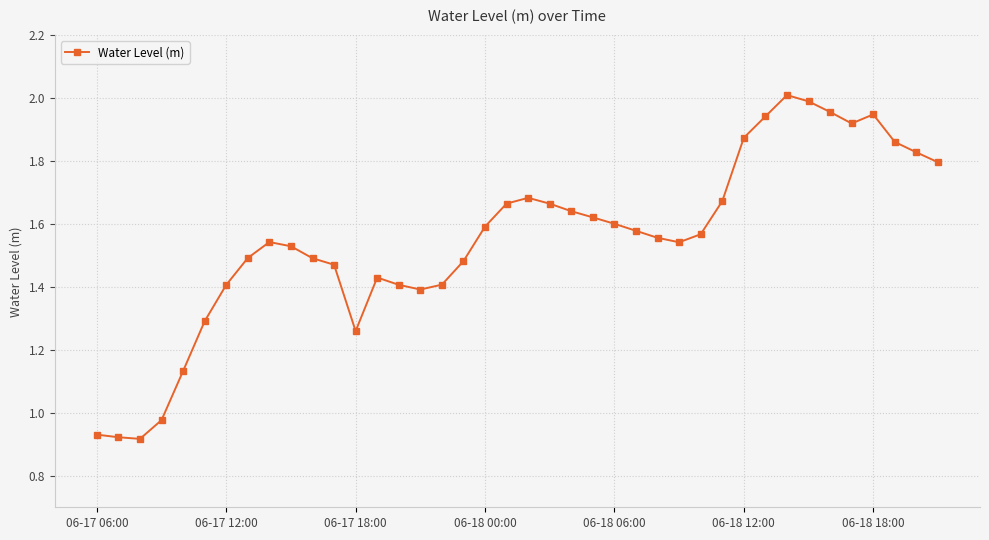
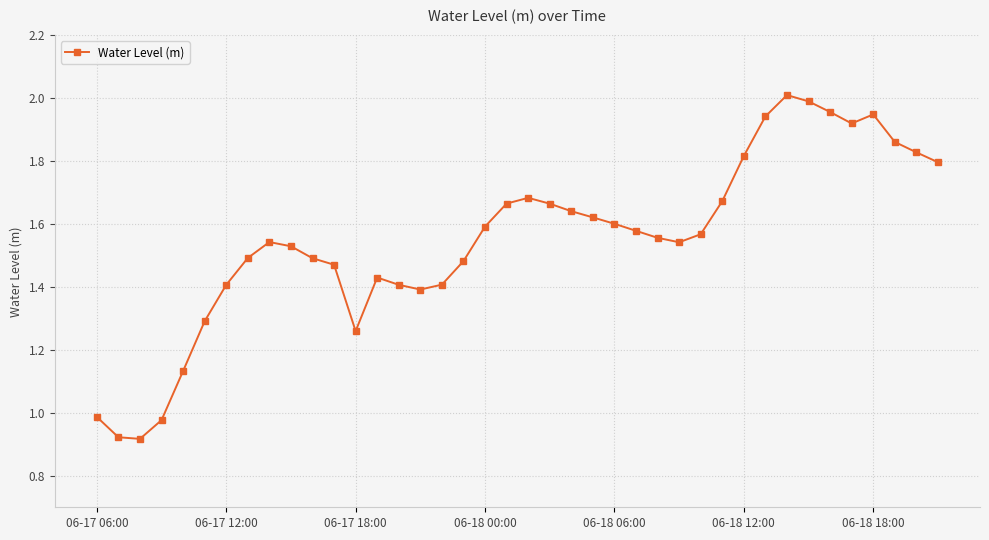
06-17 06:00: 0.93 -> 0.99
06-18 12:00: 1.87 -> 1.82
